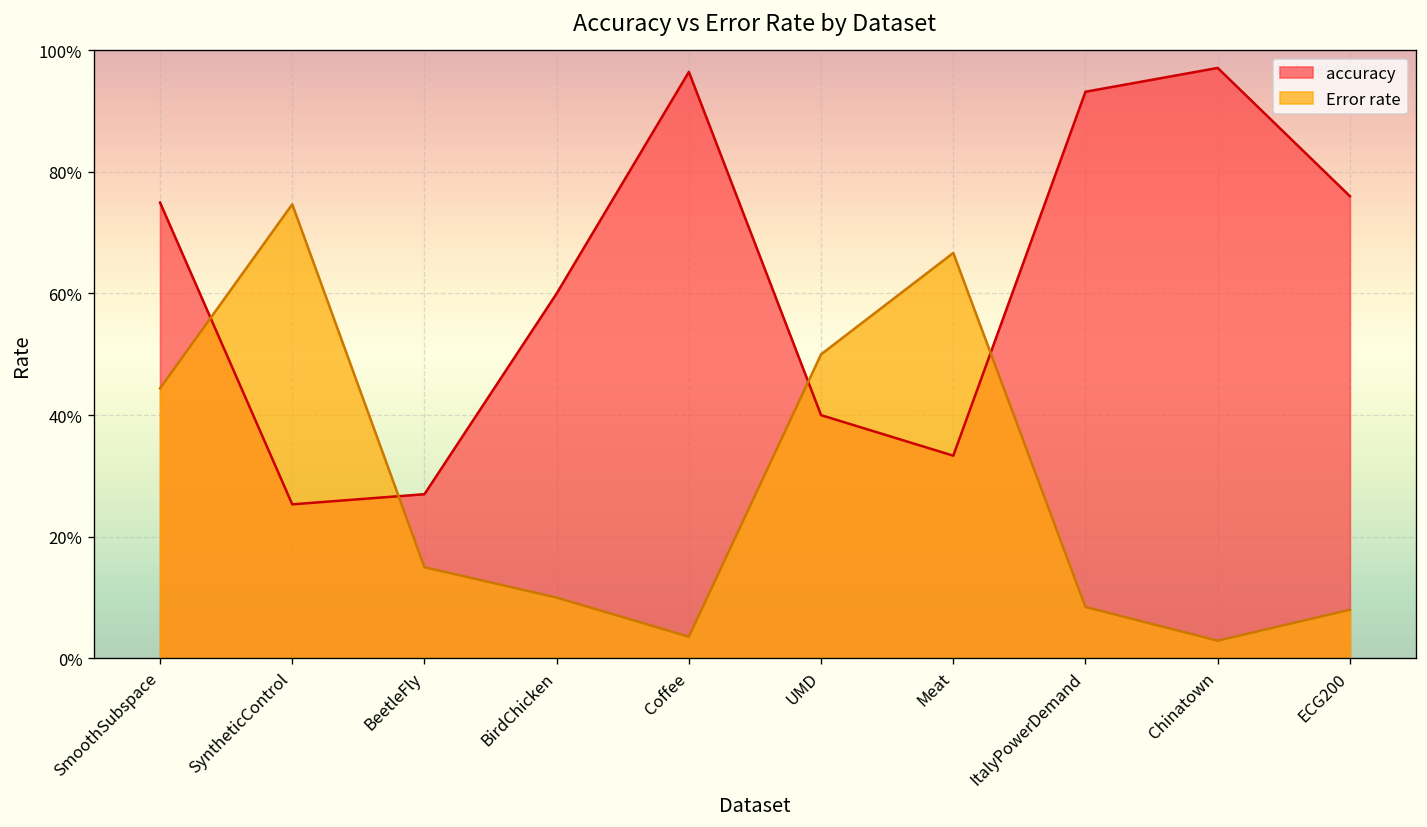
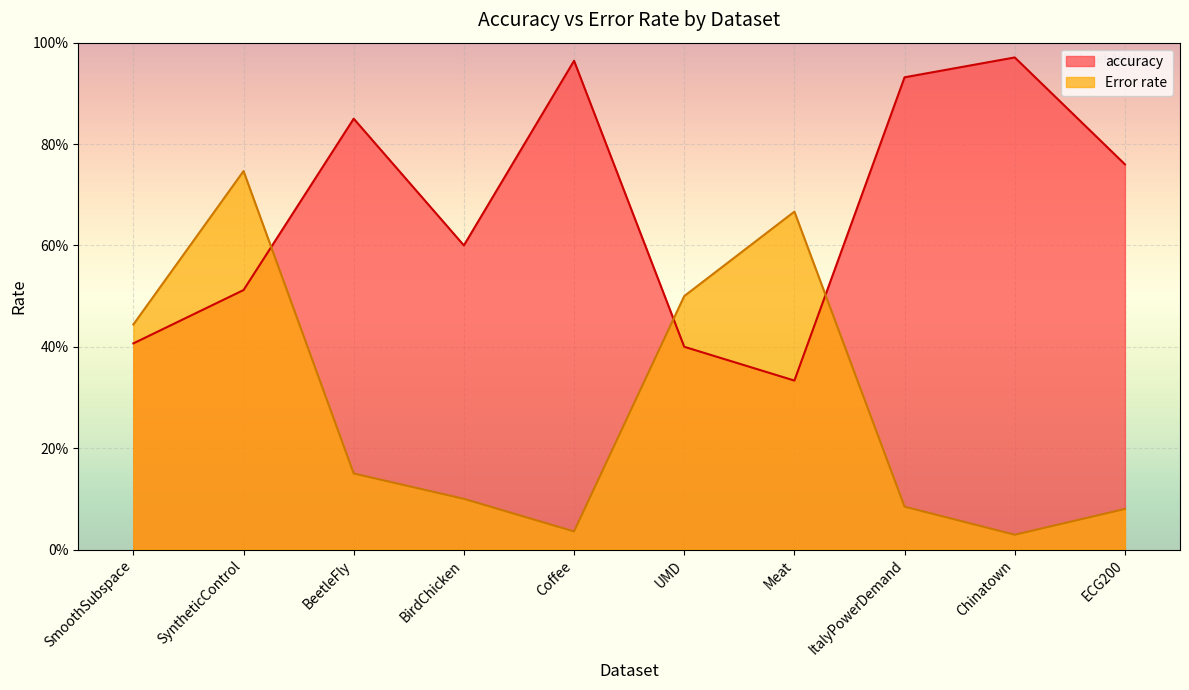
accuracy, SmoothSubspace: 75% -> 41%
accuracy, SyntheticControl: 25% -> 51%
accuracy, BeetleFly: 27% -> 85%
